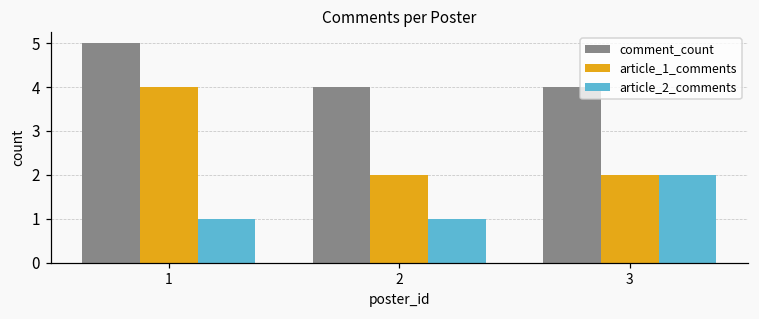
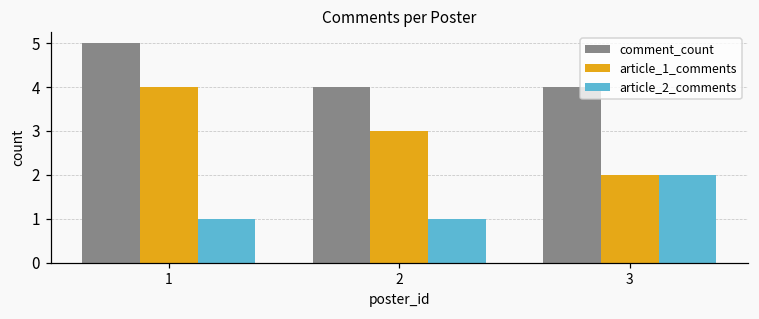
article_1_comments, 2: 2 -> 3
